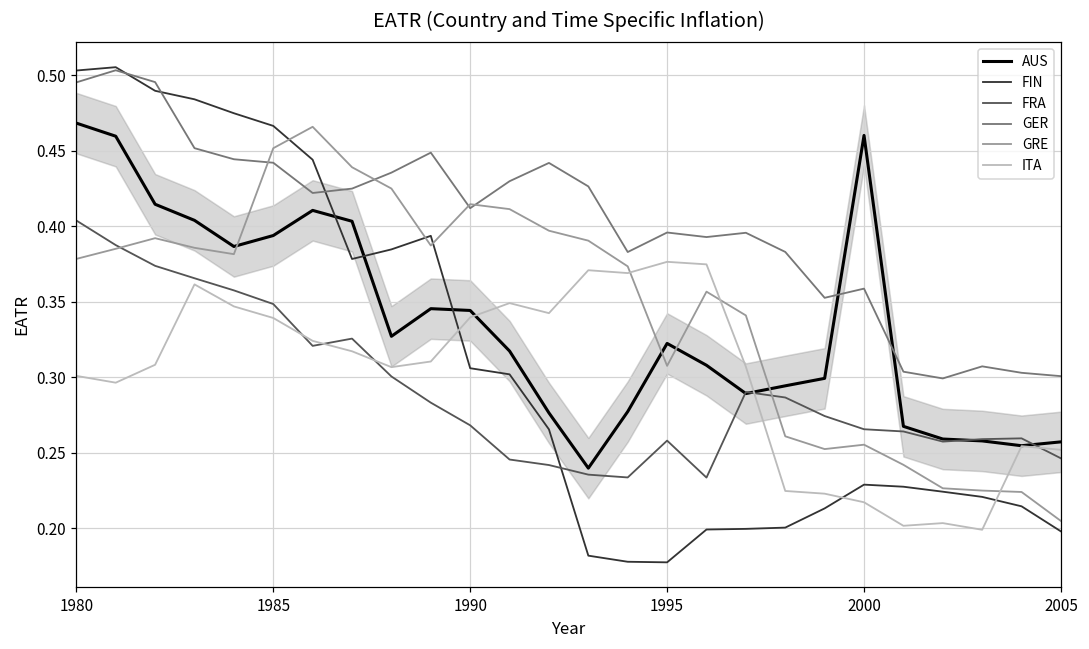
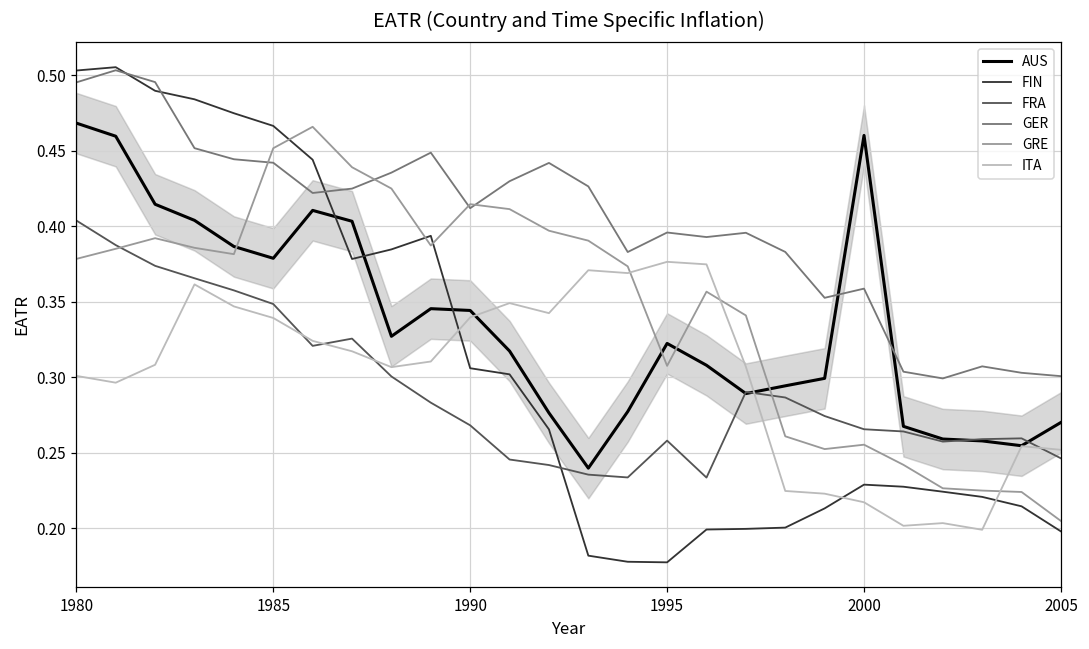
AUS, 1985: 0.394 -> 0.379
AUS, 2005: 0.257 -> 0.270
